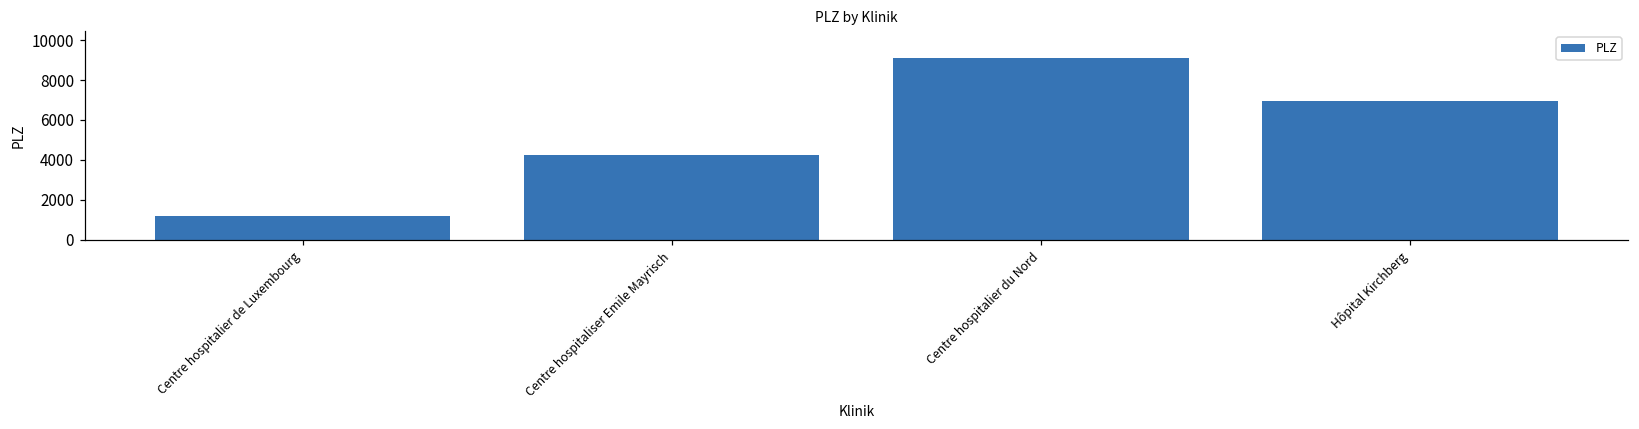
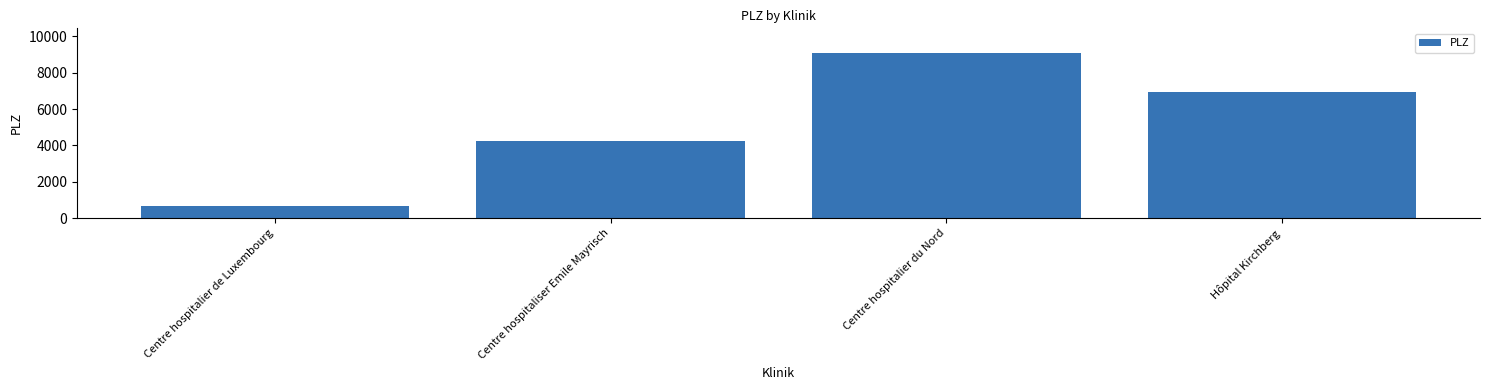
Centre hospitalier de Luxembourg: 1200 -> 700
